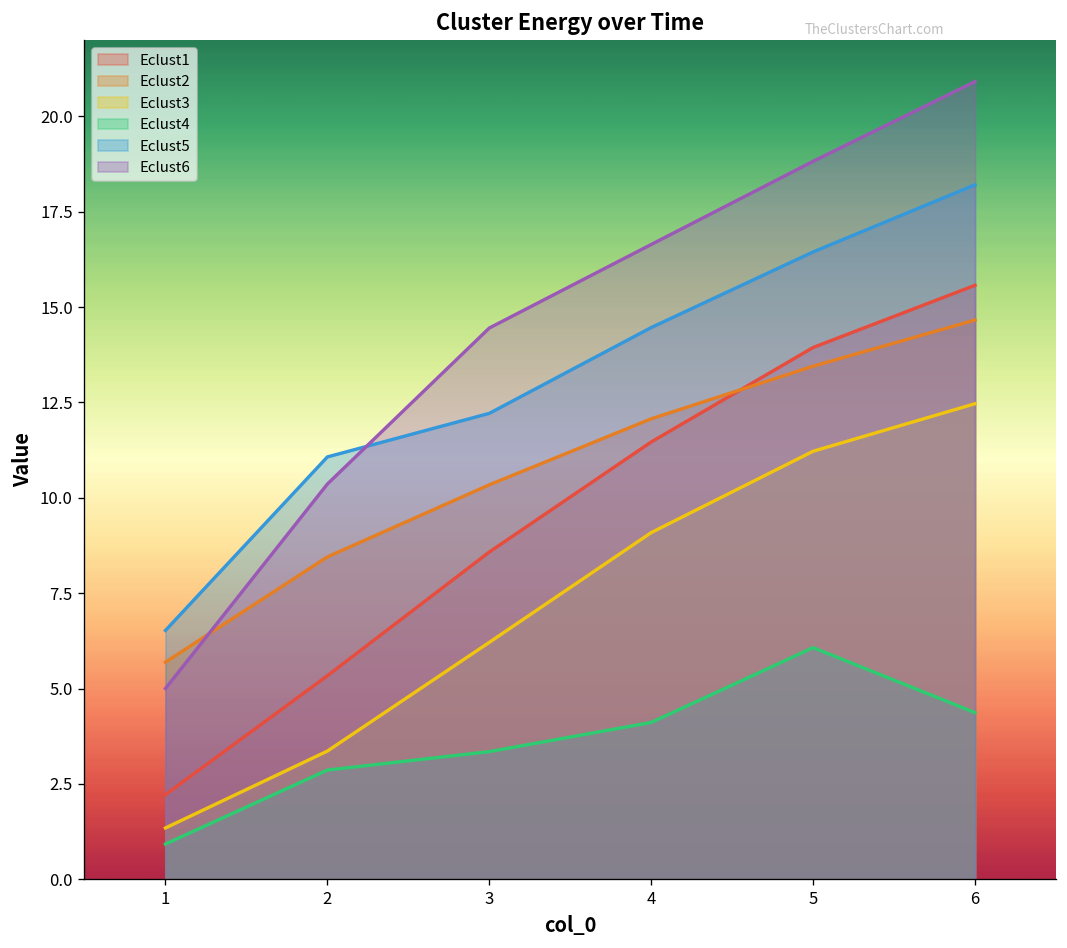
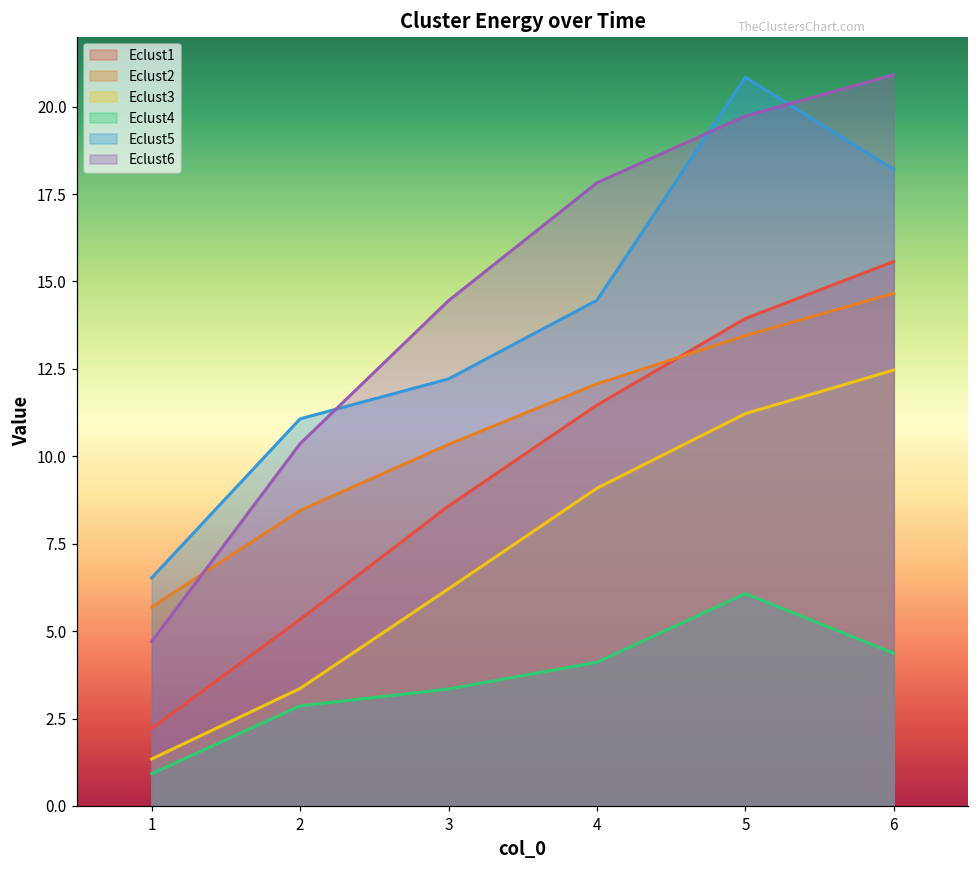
Eclust6, 1: 5.0 -> 4.7
Eclust6, 4: 16.6 -> 17.8
Eclust5, 5: 16.4 -> 20.8
Eclust6, 5: 18.8 -> 19.7
